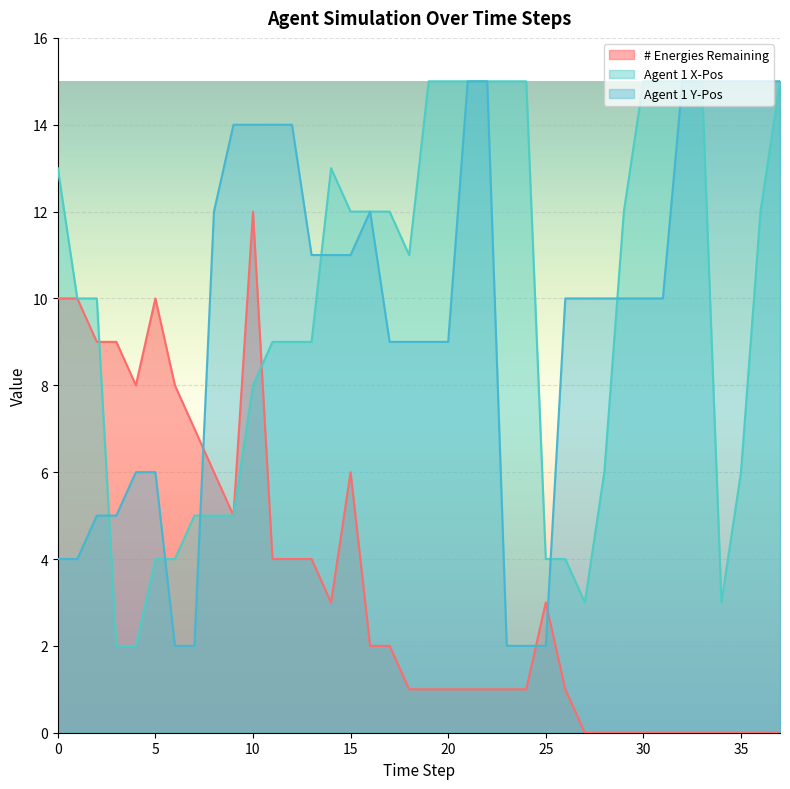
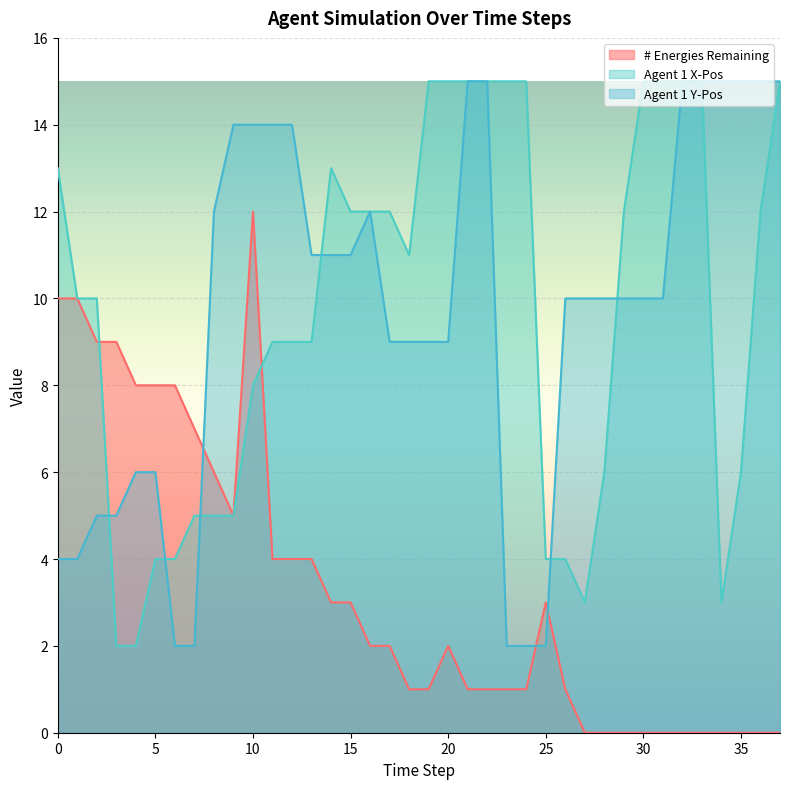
# Energies Remaining, 5: 10 -> 8
# Energies Remaining, 15: 6 -> 3
# Energies Remaining, 20: 1 -> 2
